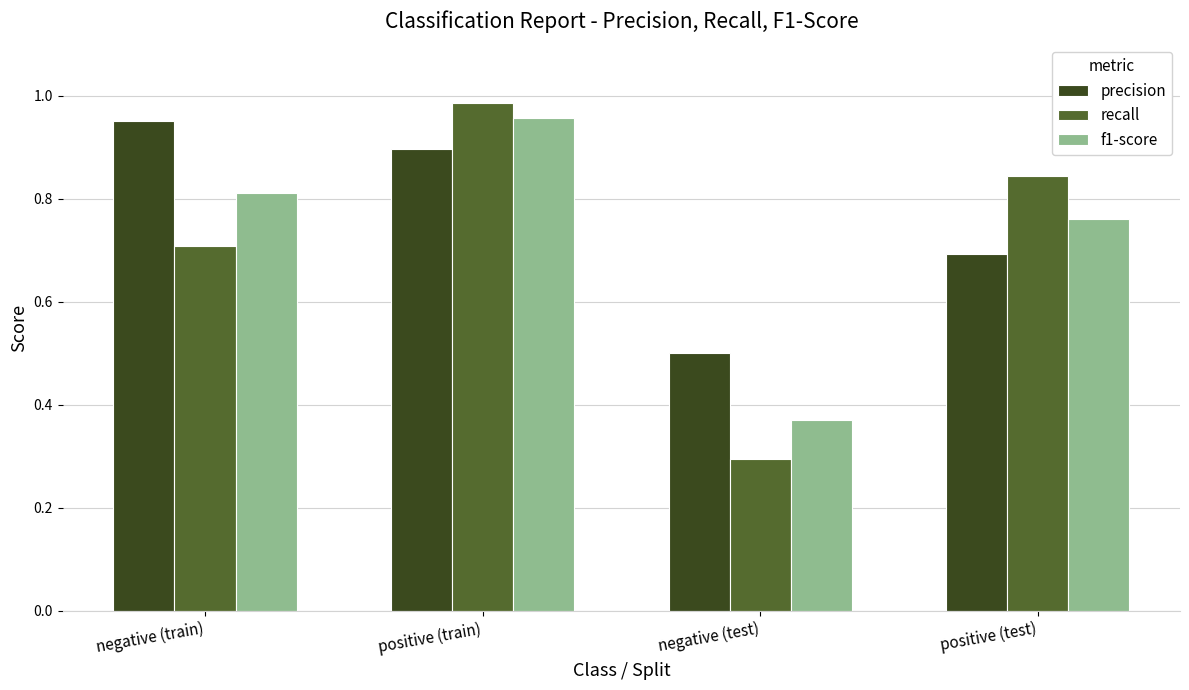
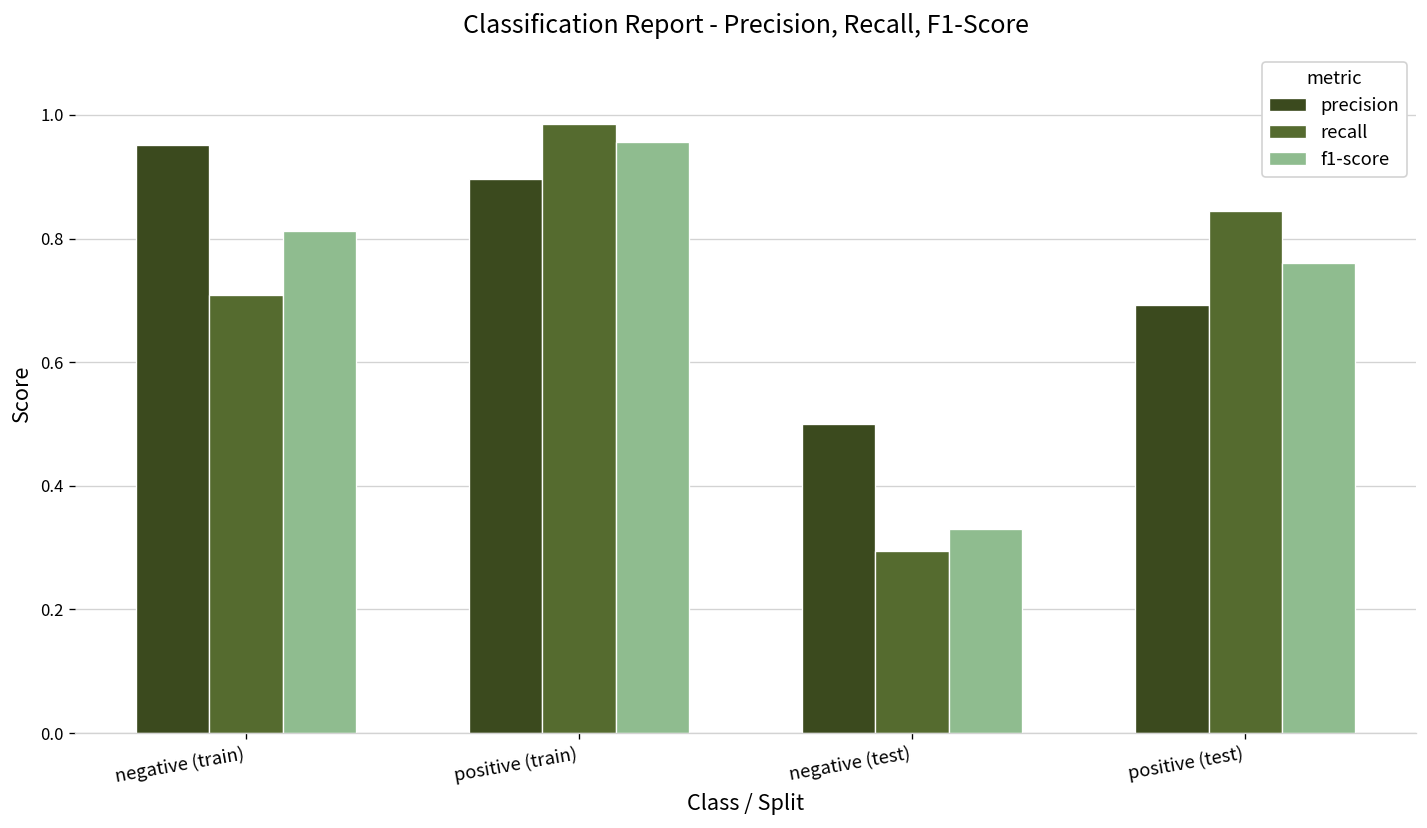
f1-score, negative (test): 0.37 -> 0.33
